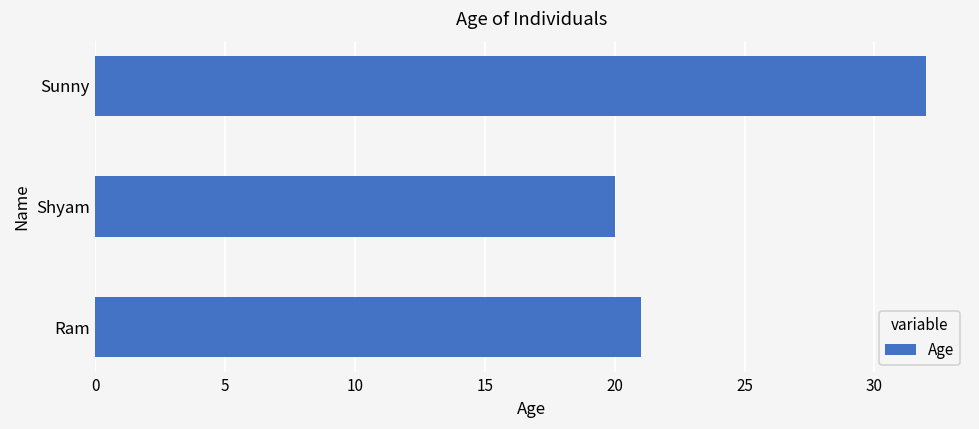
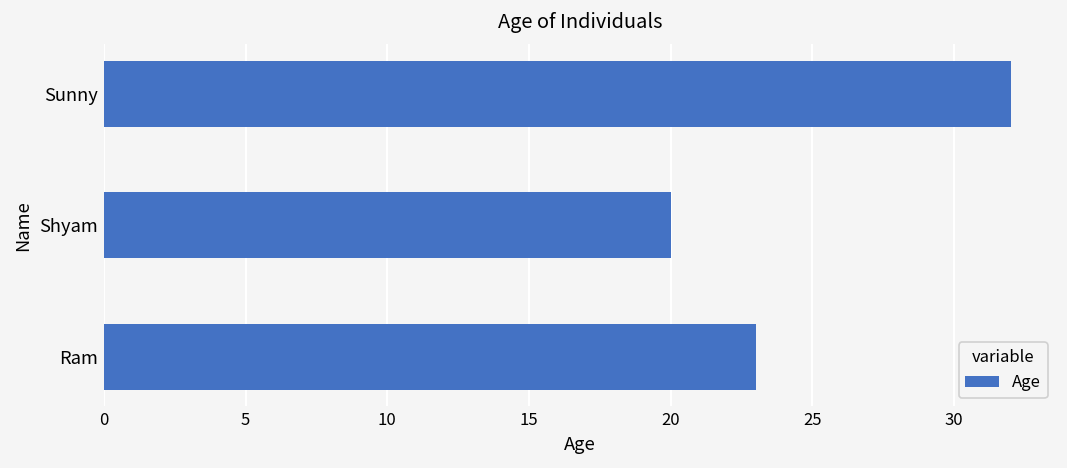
Ram: 21 -> 23
